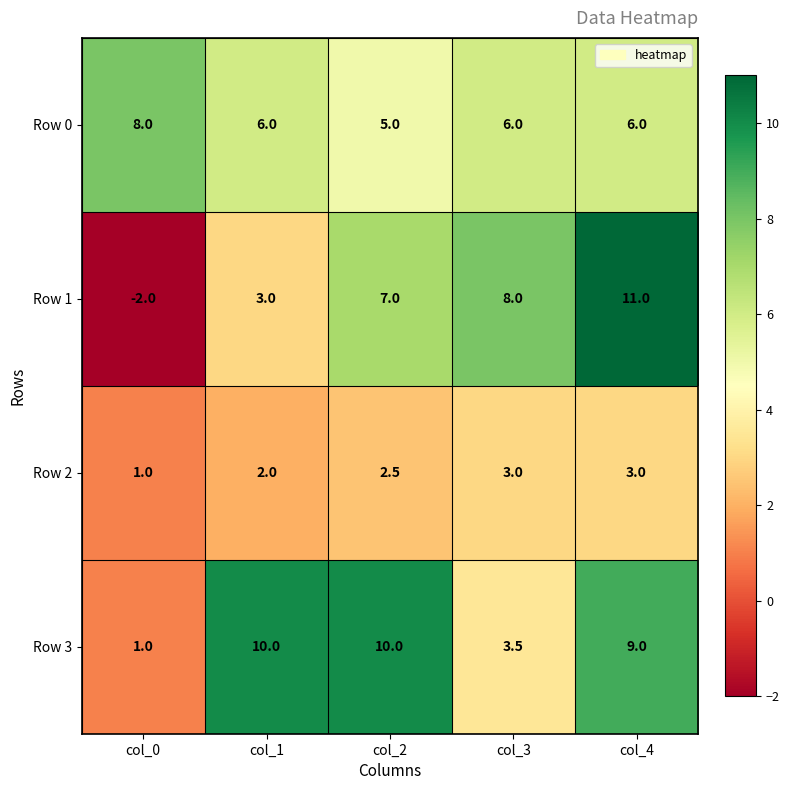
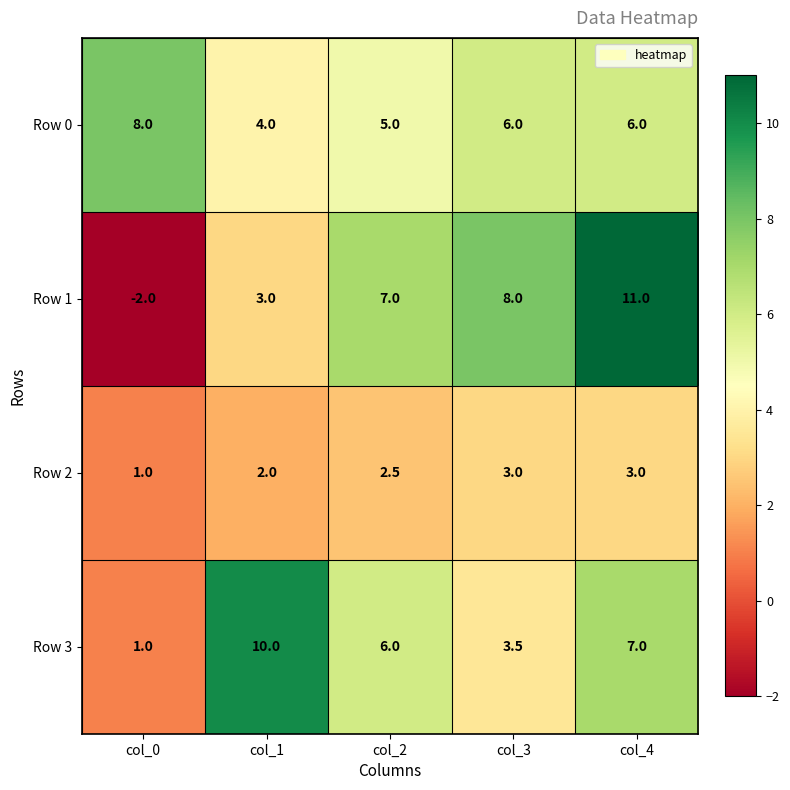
Row 0, col_1: 6.0 -> 4.0
Row 3, col_2: 10.0 -> 6.0
Row 3, col_4: 9.0 -> 7.0
